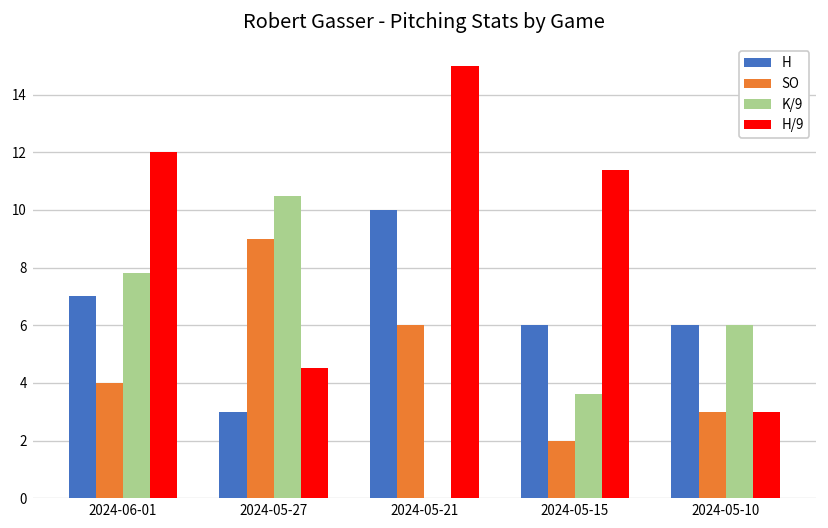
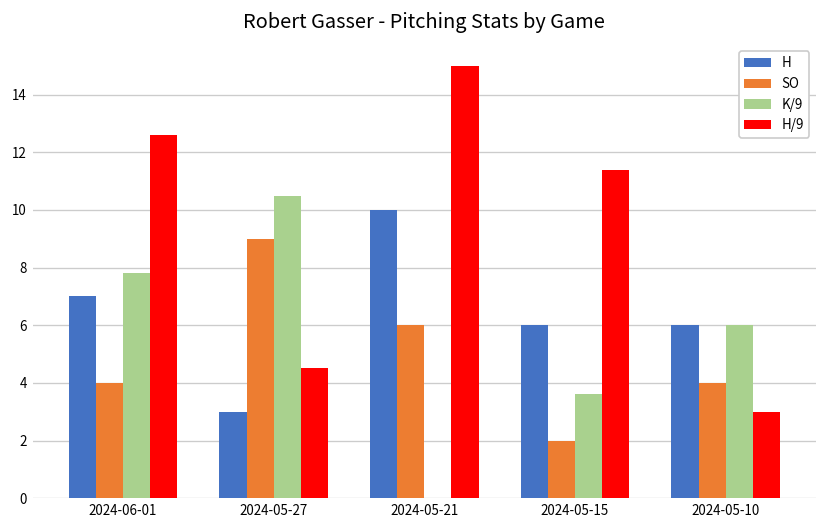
H/9, 2024-06-01: 12.0 -> 12.6
SO, 2024-05-10: 3 -> 4
